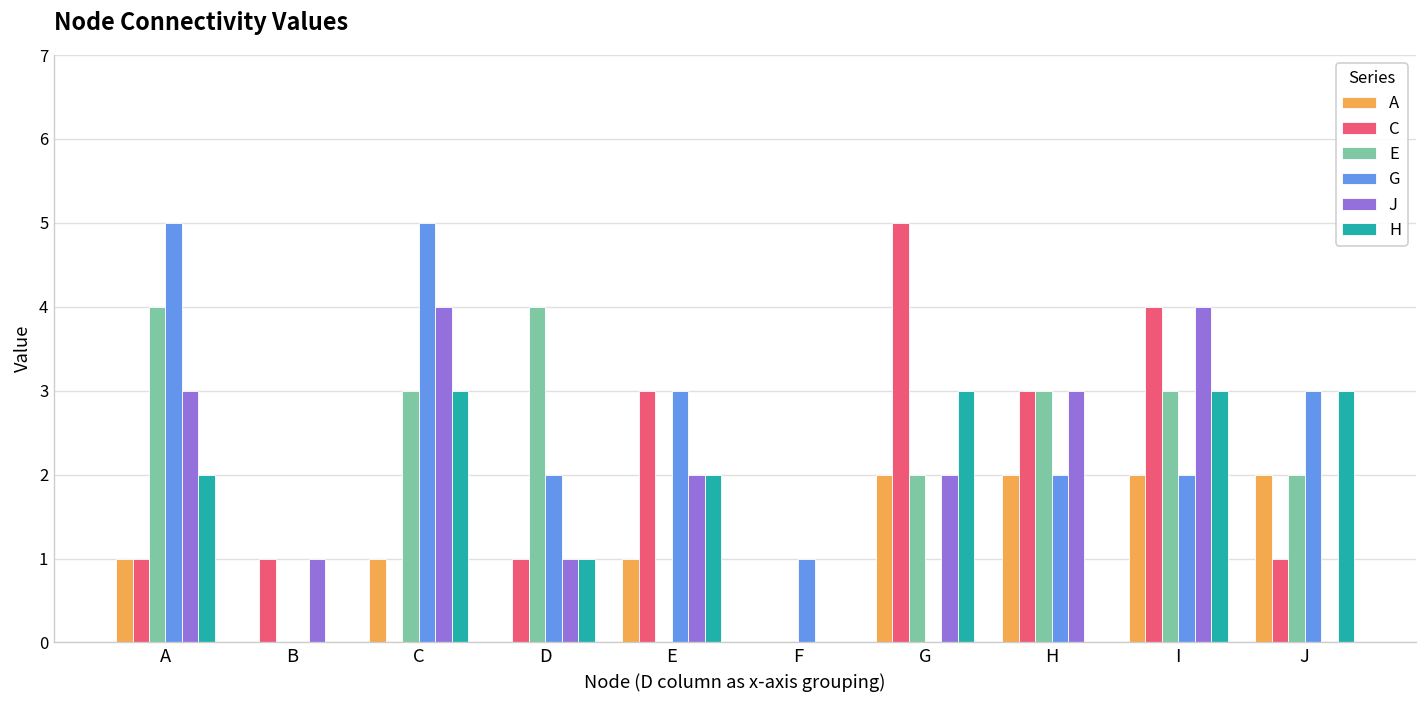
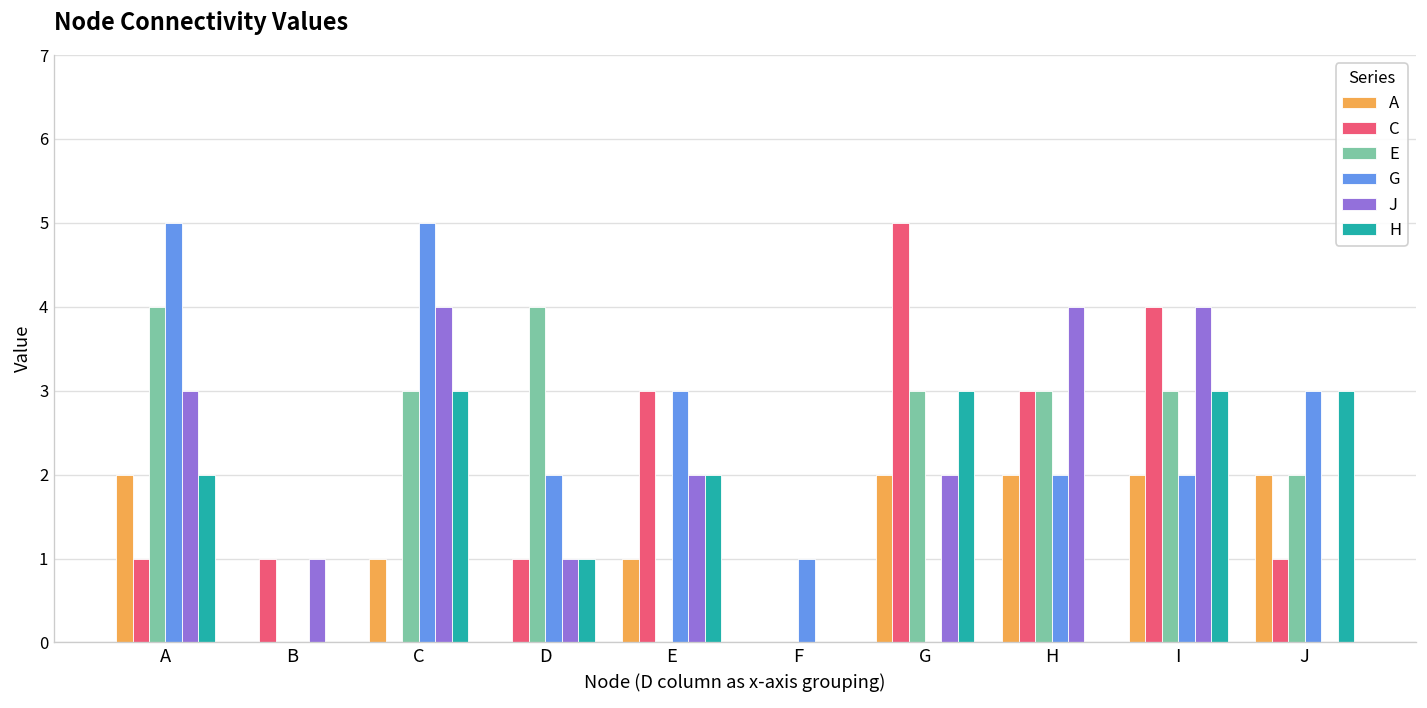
A, A: 1 -> 2
E, G: 2 -> 3
J, H: 3 -> 4
